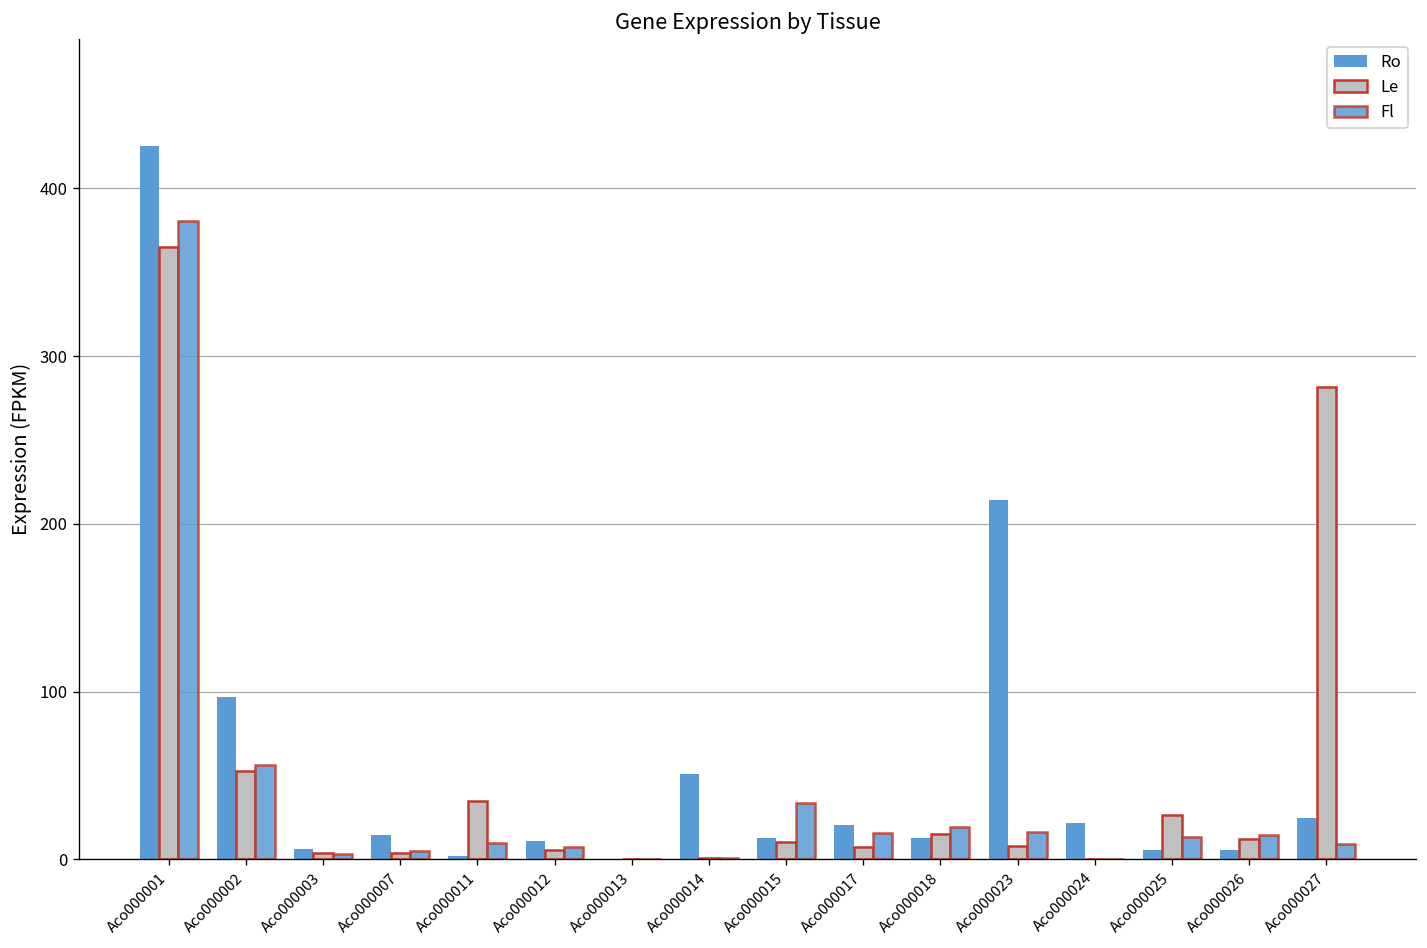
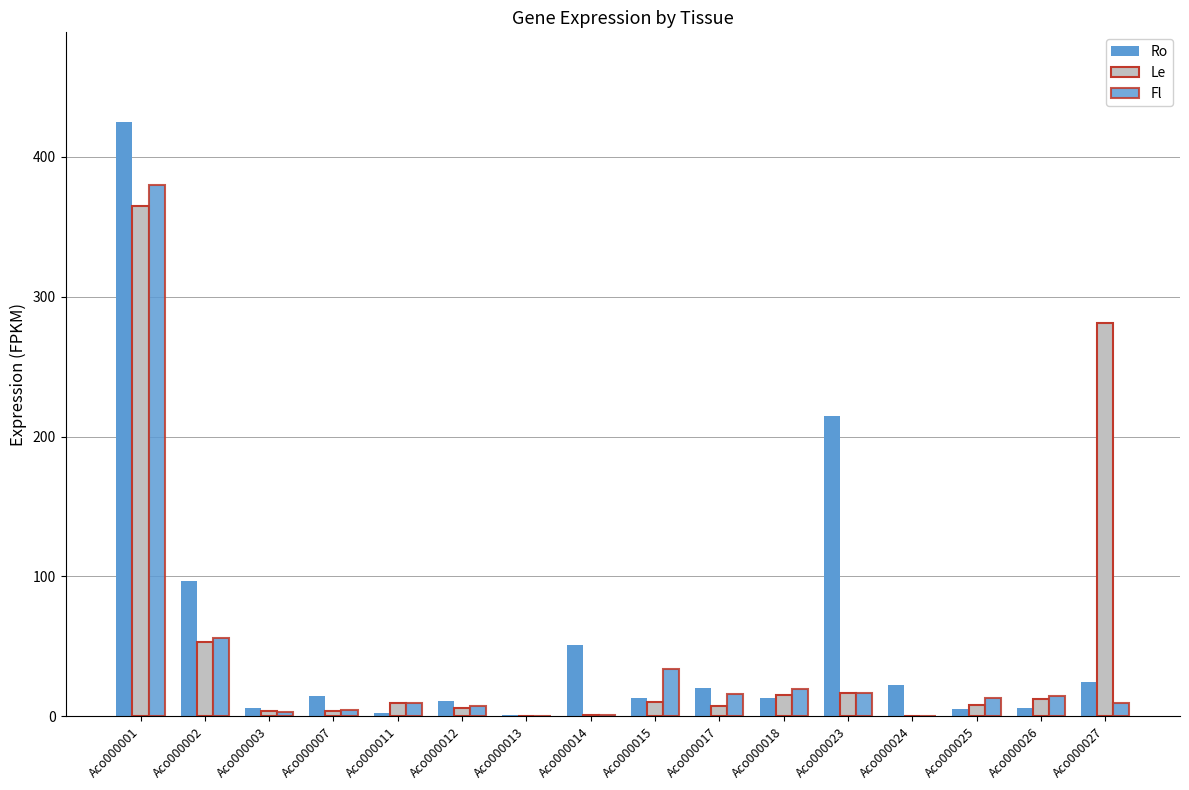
Le, Aco000011: 35 -> 9
Le, Aco000023: 8 -> 16
Le, Aco000025: 27 -> 8
